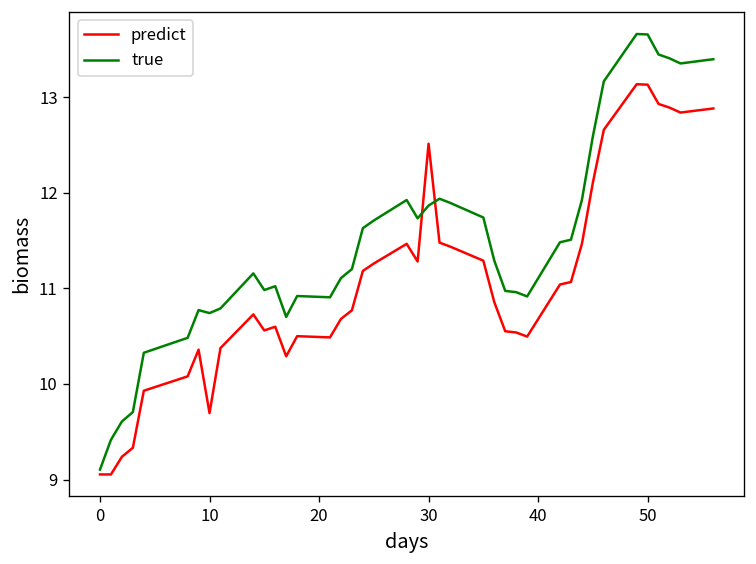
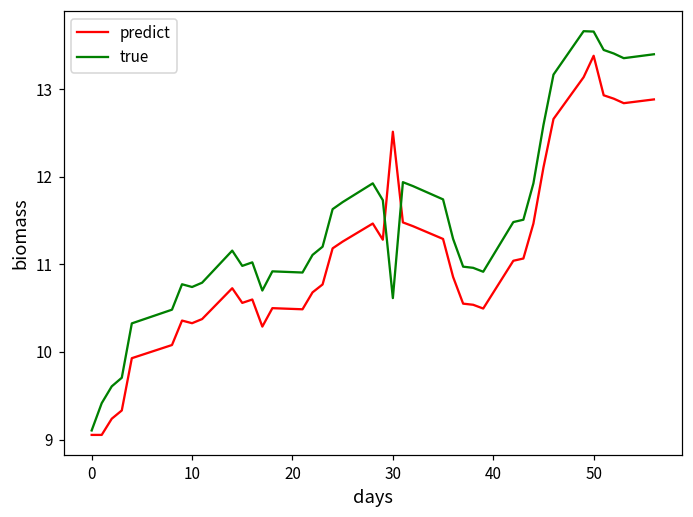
predict, 10: 9.7 -> 10.3
true, 30: 11.9 -> 10.6
predict, 50: 13.1 -> 13.4
